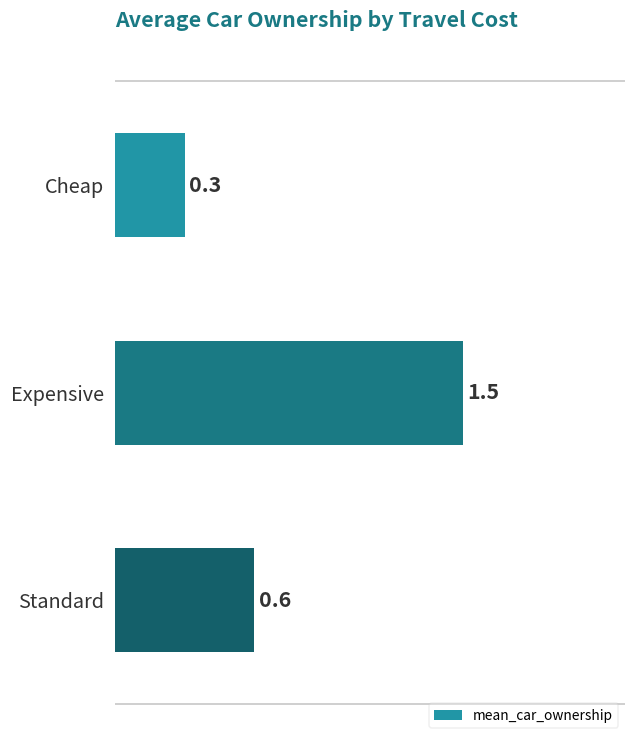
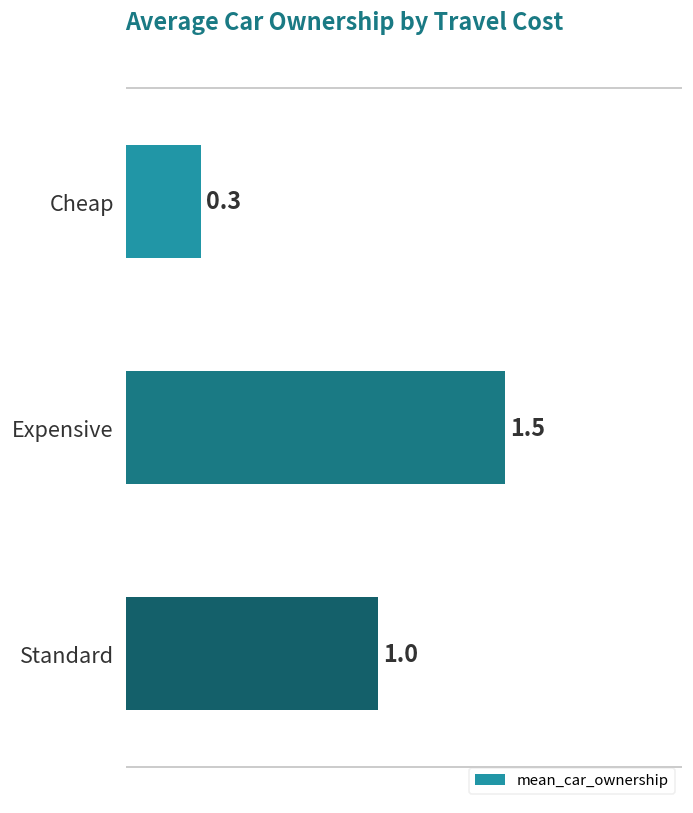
Standard: 0.6 -> 1.0
